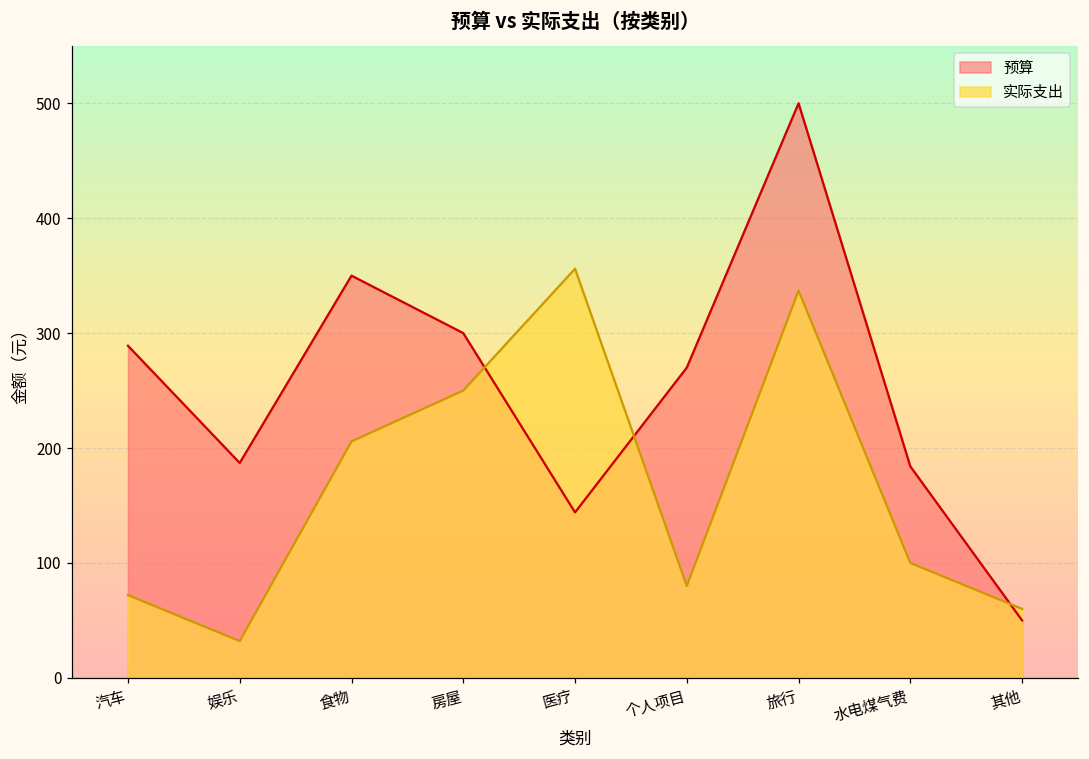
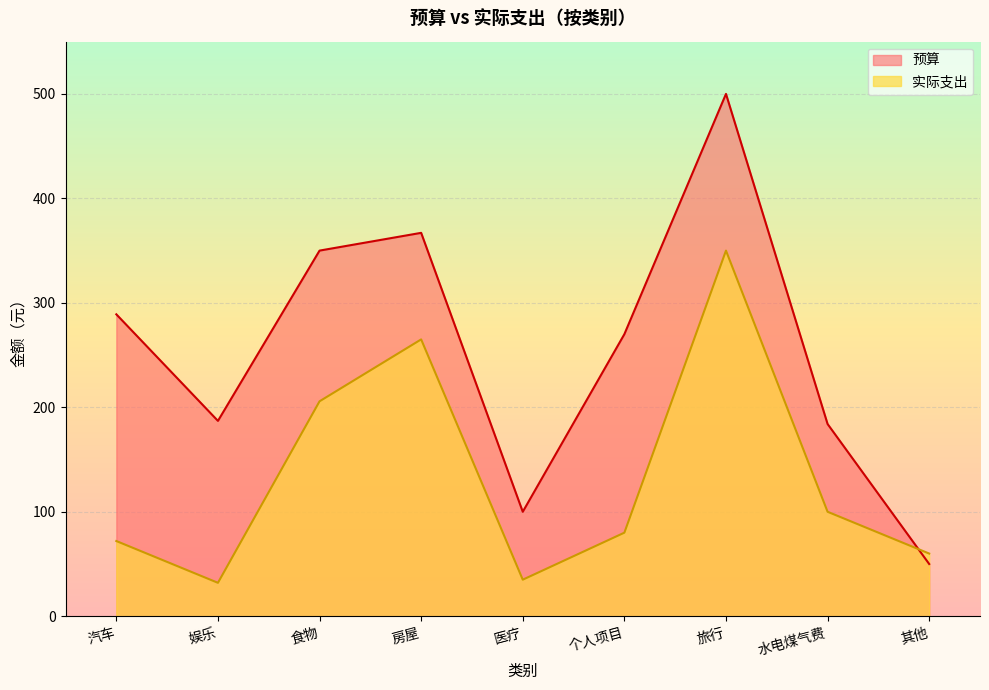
预算, 房屋: 300 -> 367
实际支出, 房屋: 250 -> 265
预算, 医疗: 144 -> 100
实际支出, 医疗: 356 -> 35
实际支出, 旅行: 337 -> 350
